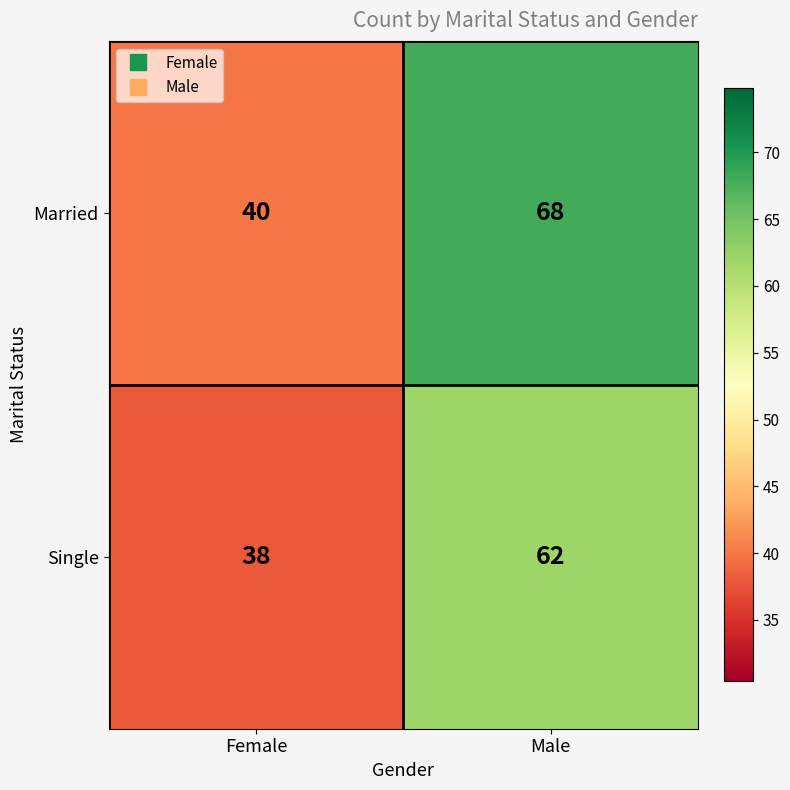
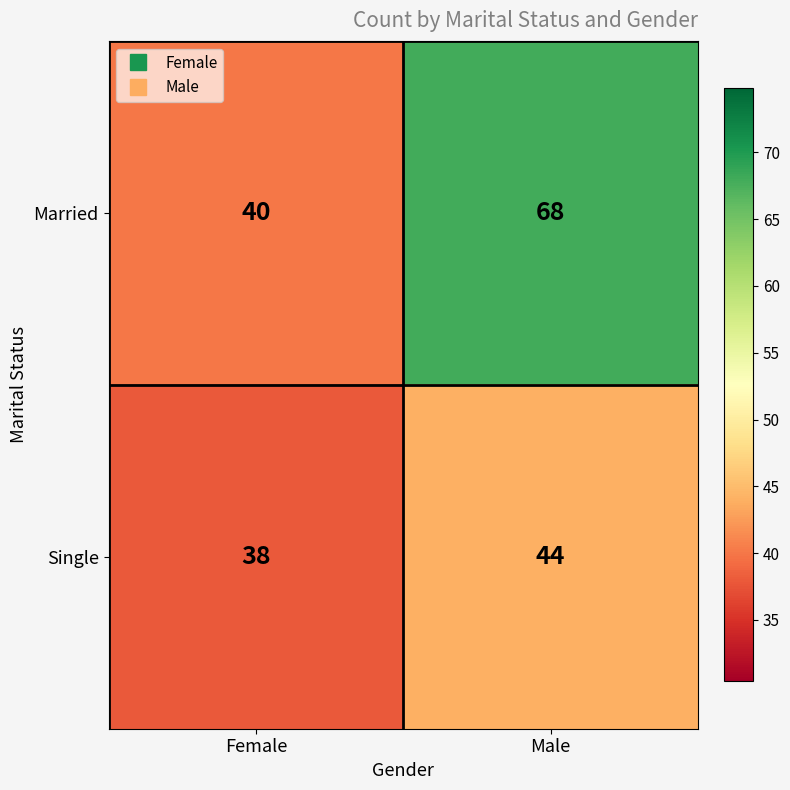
Single, Male: 62 -> 44
